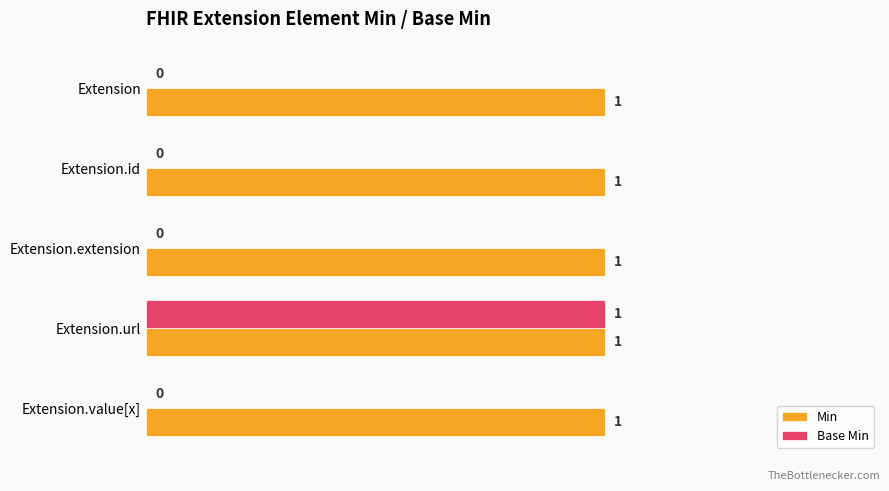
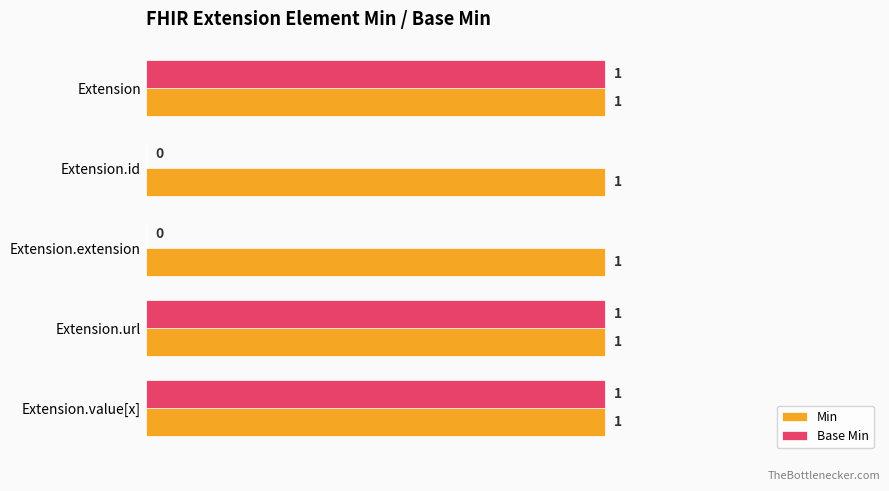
Base Min, Extension: 0 -> 1
Base Min, Extension.value[x]: 0 -> 1
